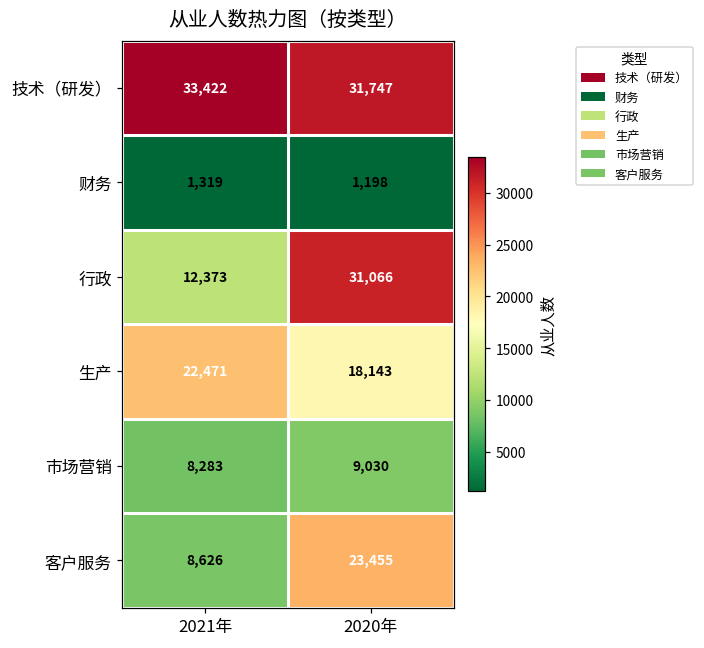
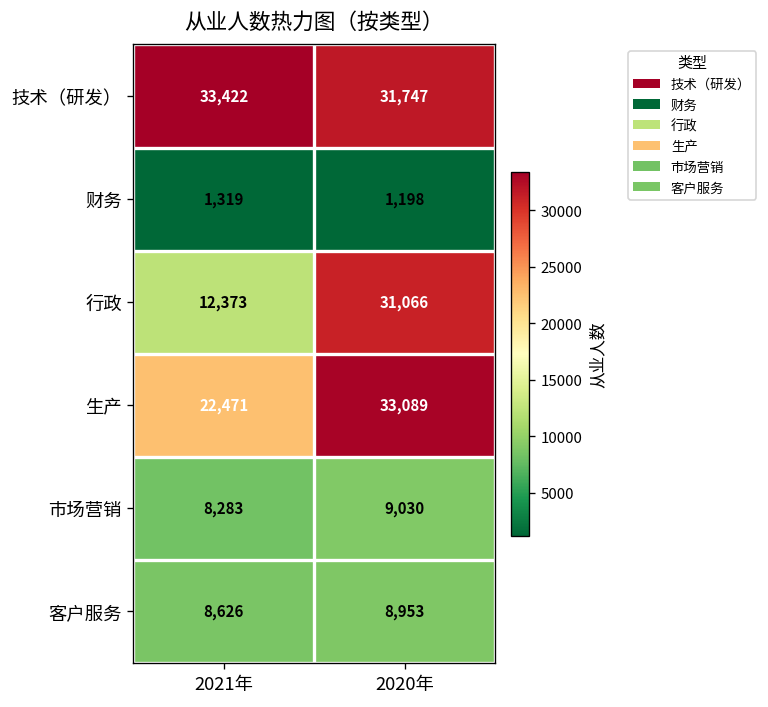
生产, 2020年: 18,143 -> 33,089
客户服务, 2020年: 23,455 -> 8,953
